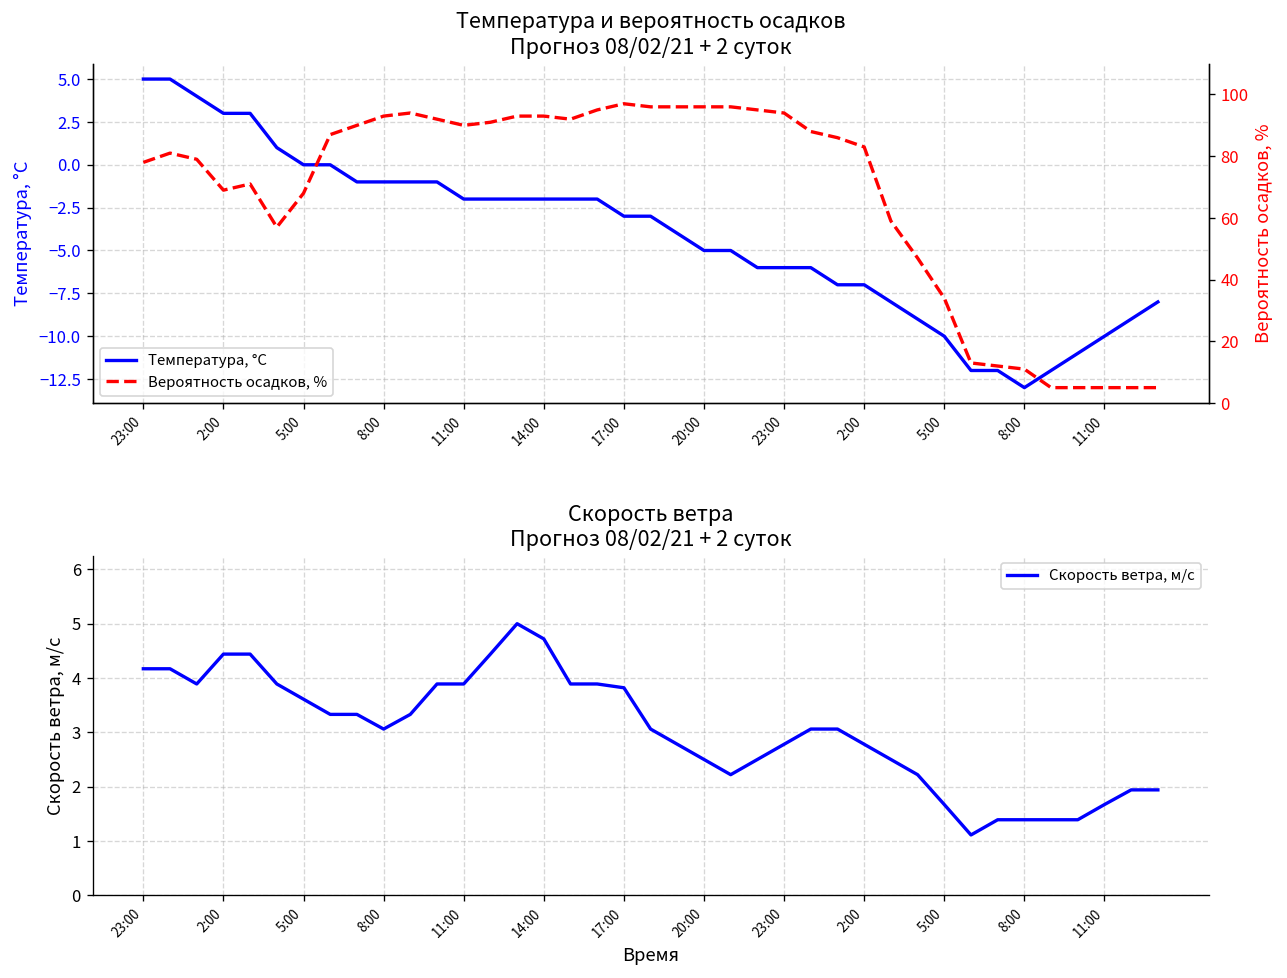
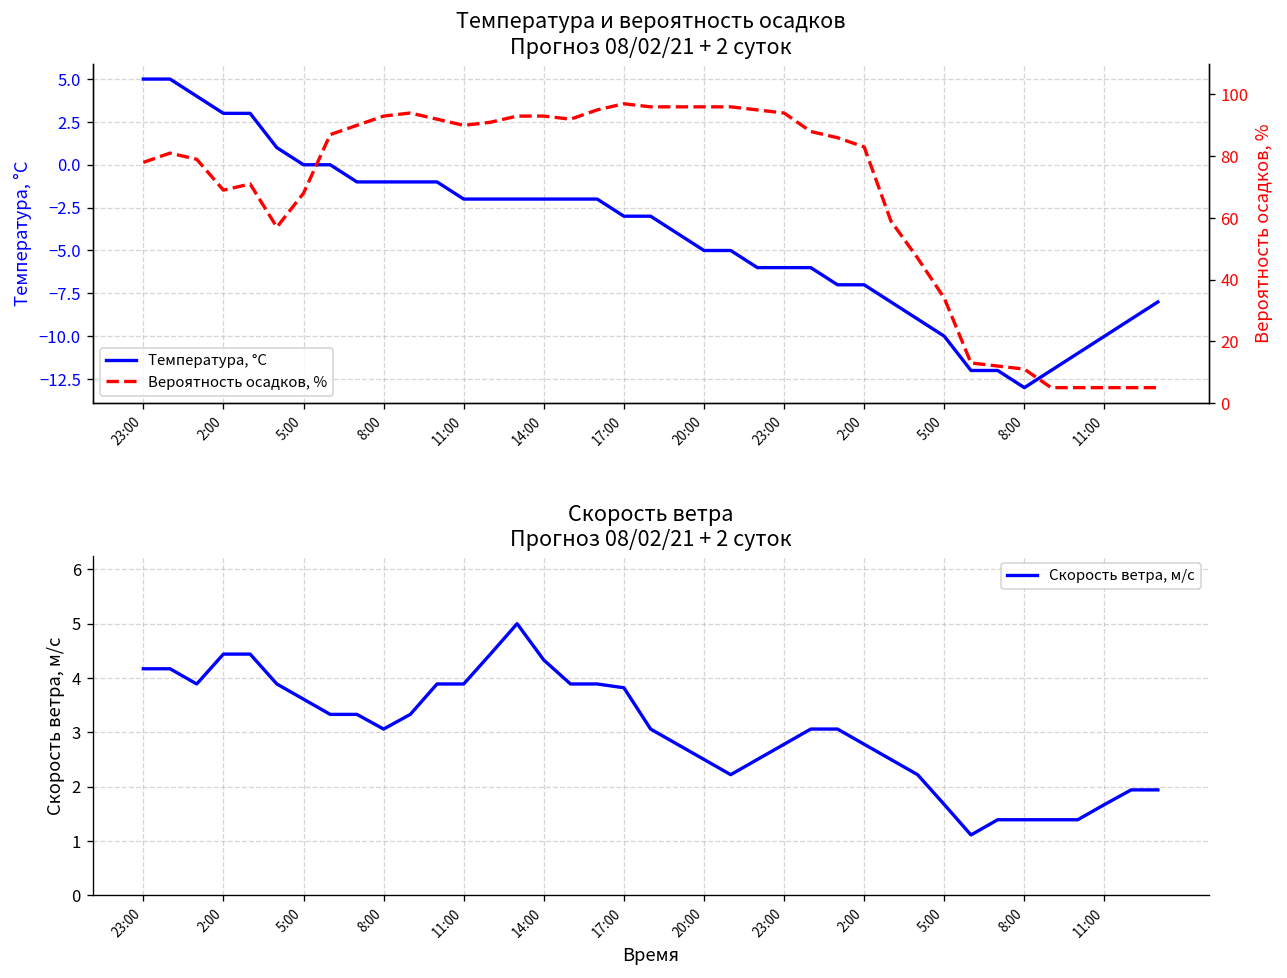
Скорость ветра Прогноз 08/02/21 + 2 суток, 14:00: 4.7 -> 4.3
